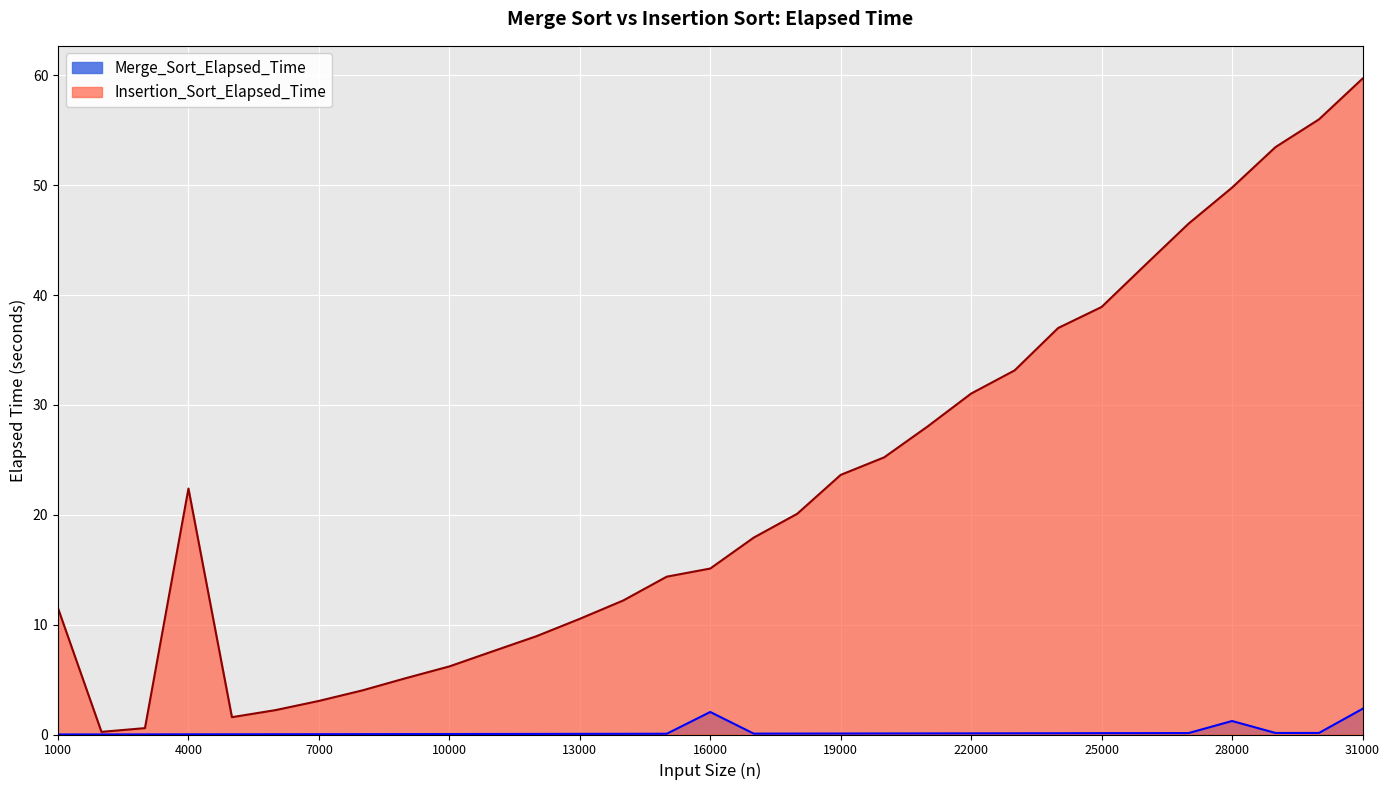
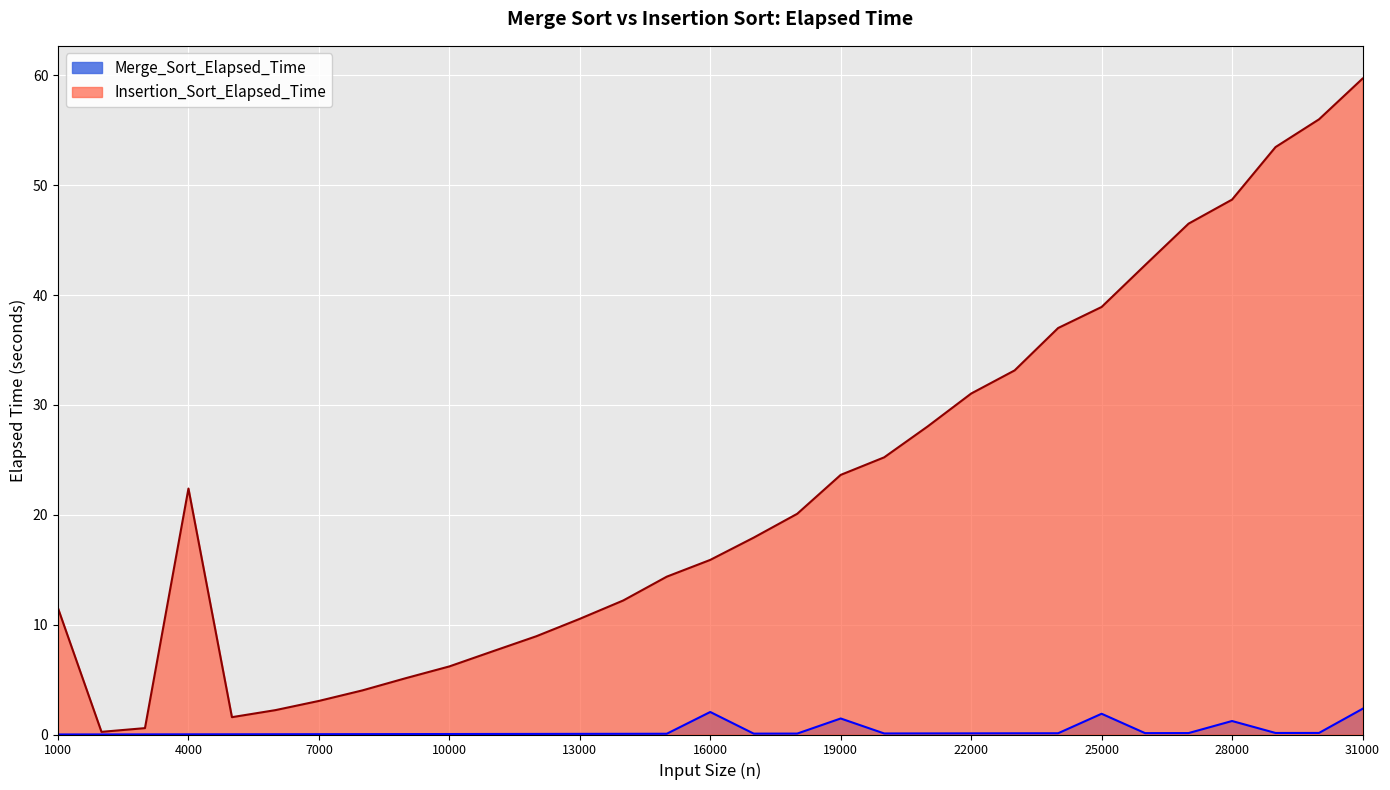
Insertion_Sort_Elapsed_Time, 16000: 15.1 -> 15.9
Merge_Sort_Elapsed_Time, 19000: 0.1 -> 1.5
Merge_Sort_Elapsed_Time, 25000: 0.1 -> 1.9
Insertion_Sort_Elapsed_Time, 28000: 49.8 -> 48.7
